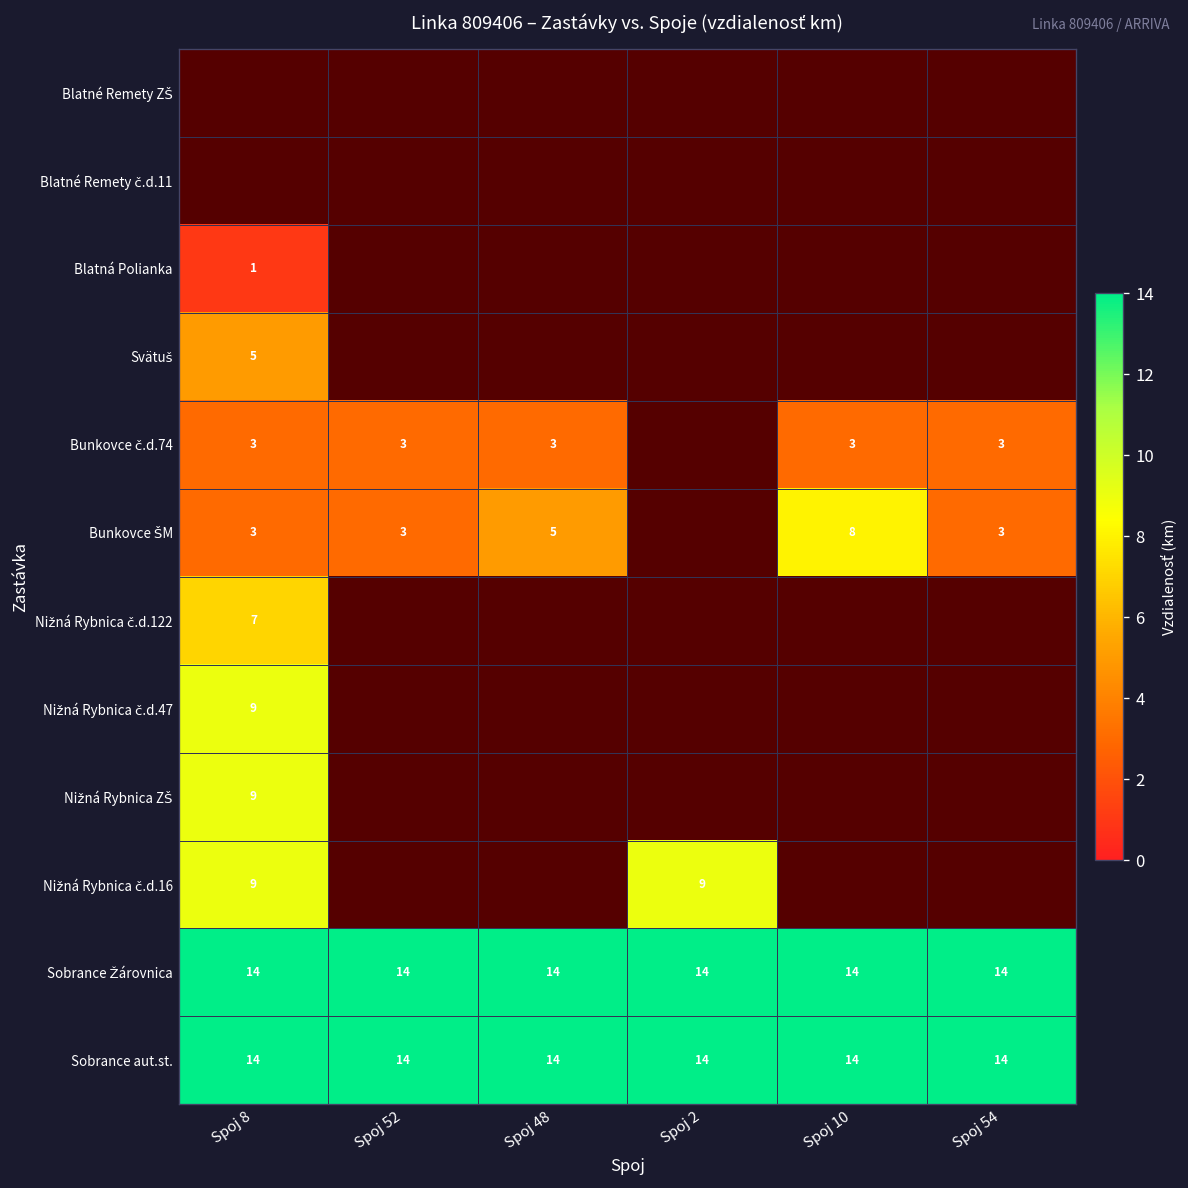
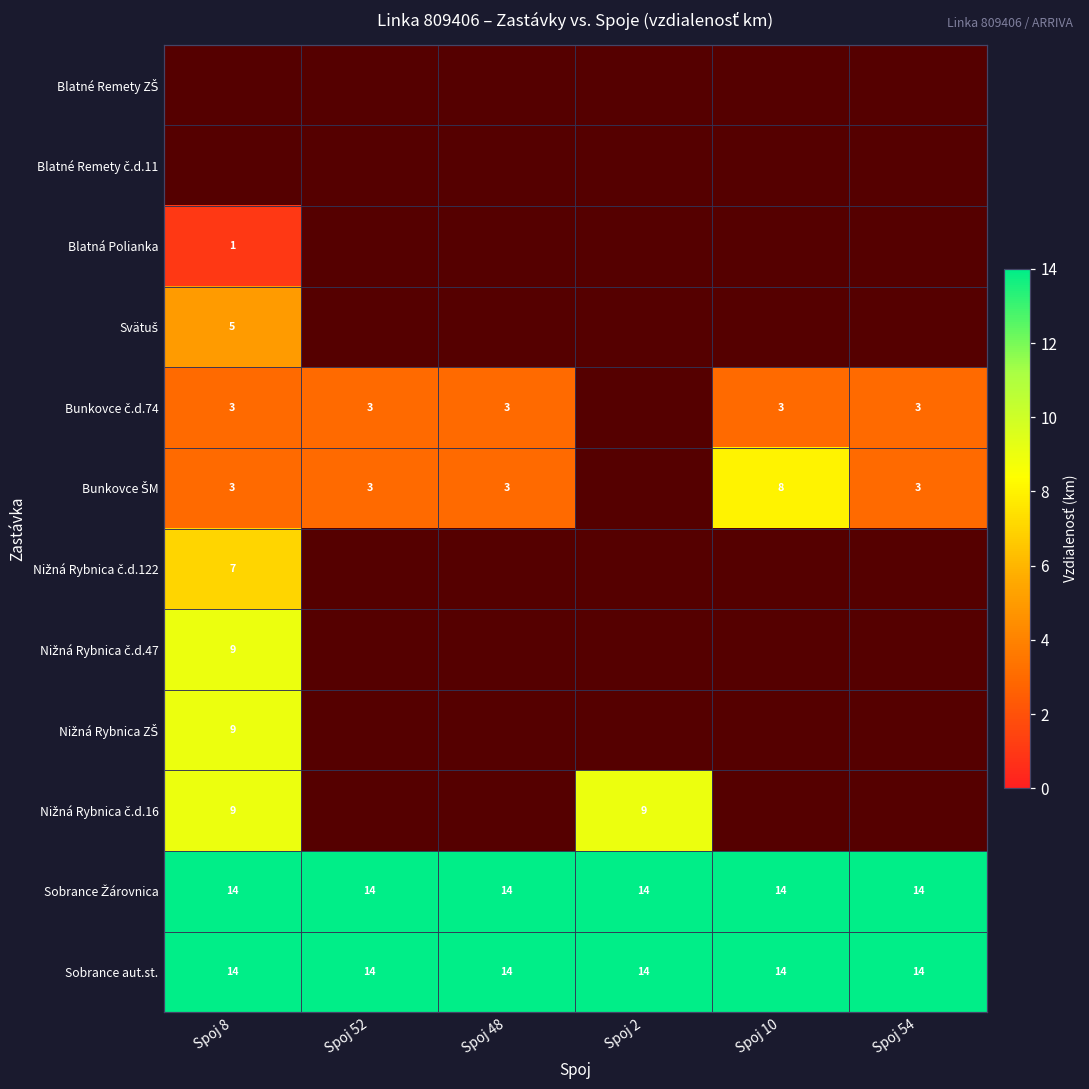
Bunkovce ŠM, Spoj 48: 5 -> 3
